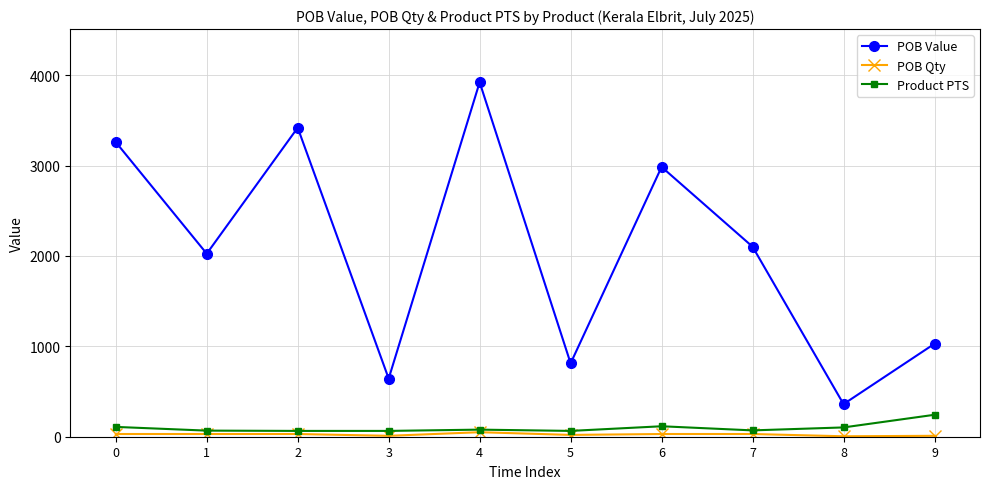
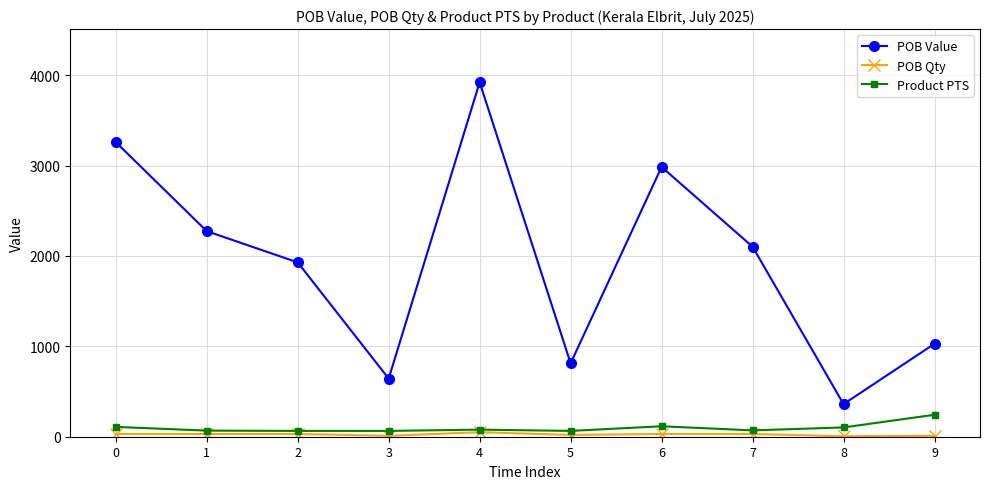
POB Value, 1: 2000 -> 2300
POB Value, 2: 3400 -> 1900
